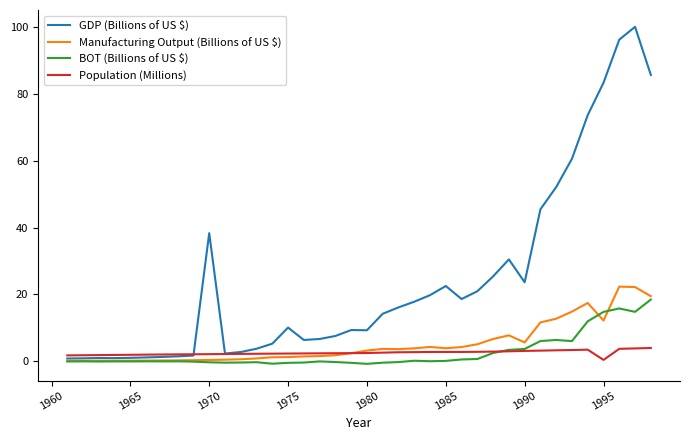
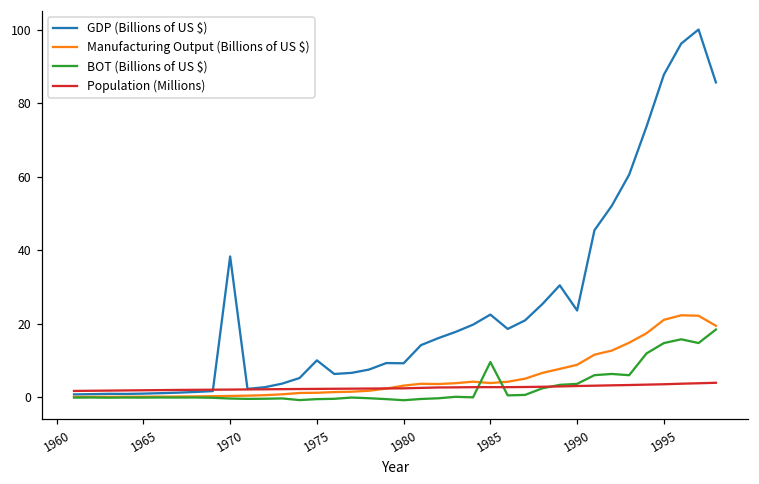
BOT (Billions of US $), 1985: 0 -> 10
Manufacturing Output (Billions of US $), 1990: 6 -> 9
GDP (Billions of US $), 1995: 83 -> 88
Manufacturing Output (Billions of US $), 1995: 12 -> 21
Population (Millions), 1995: 0 -> 4
